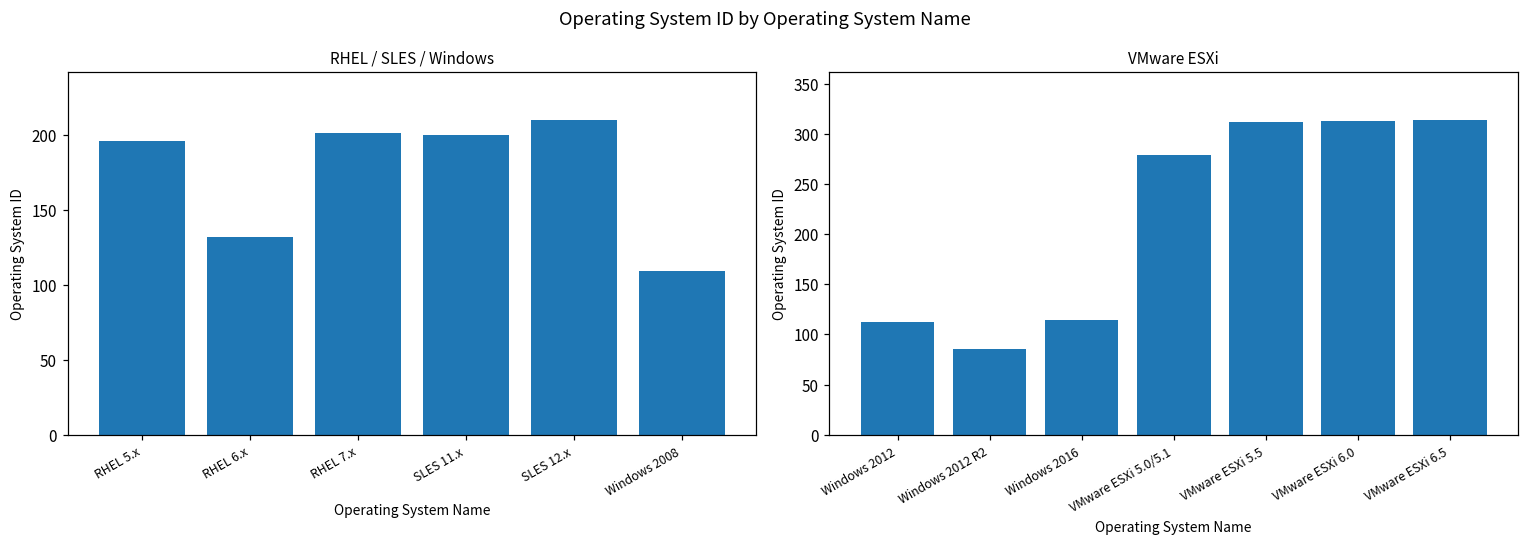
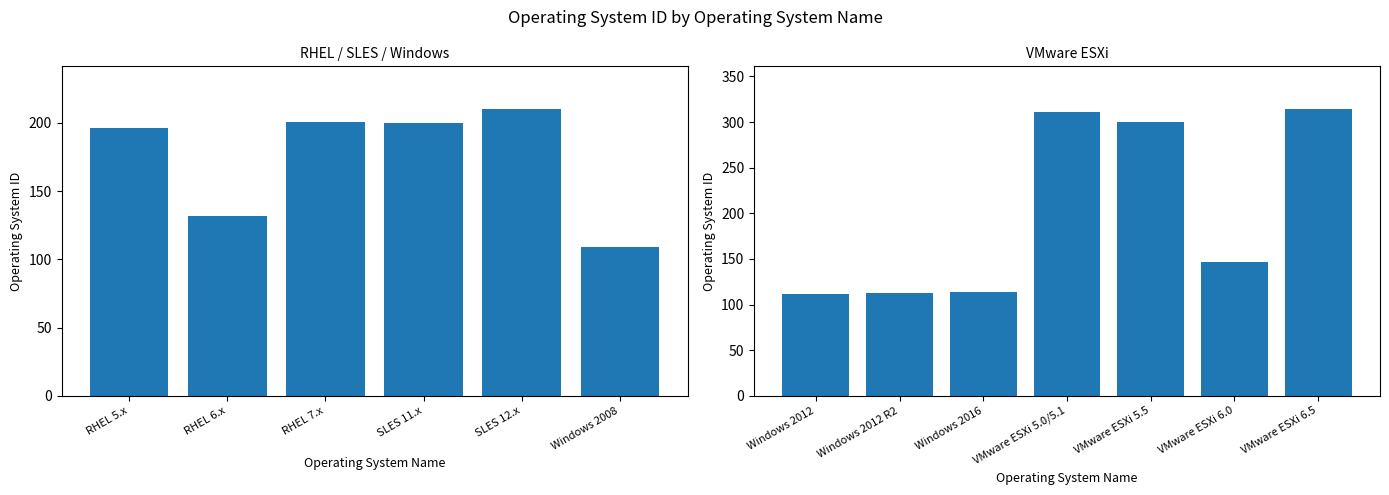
VMware ESXi, Windows 2012 R2: 90 -> 110
VMware ESXi, VMware ESXi 5.0/5.1: 280 -> 310
VMware ESXi, VMware ESXi 5.5: 310 -> 300
VMware ESXi, VMware ESXi 6.0: 310 -> 150
